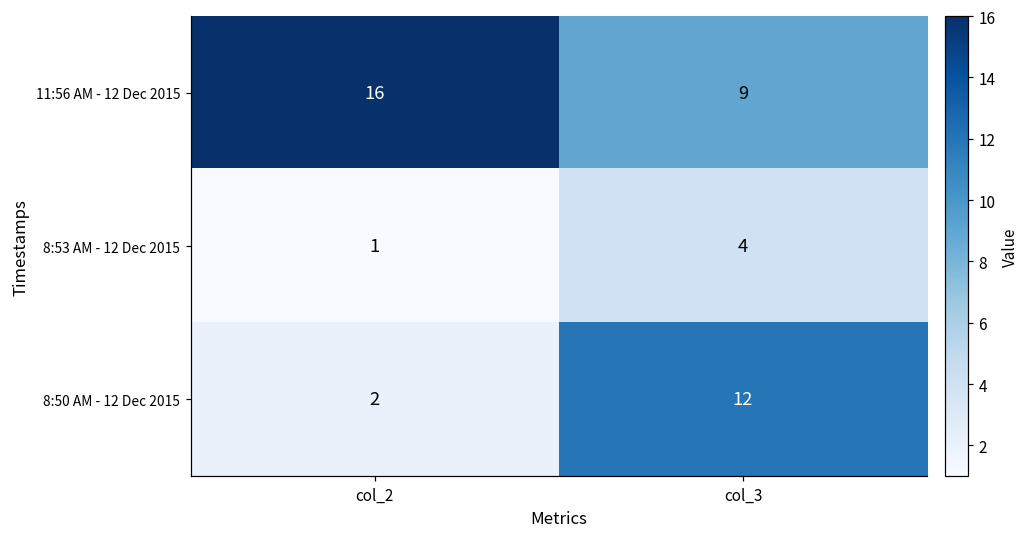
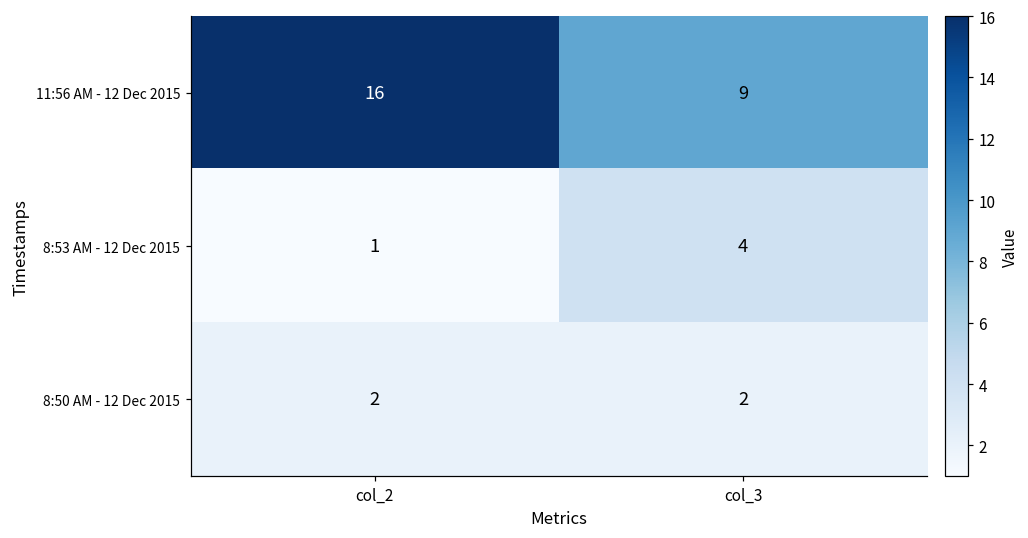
8:50 AM - 12 Dec 2015, col_3: 12 -> 2
